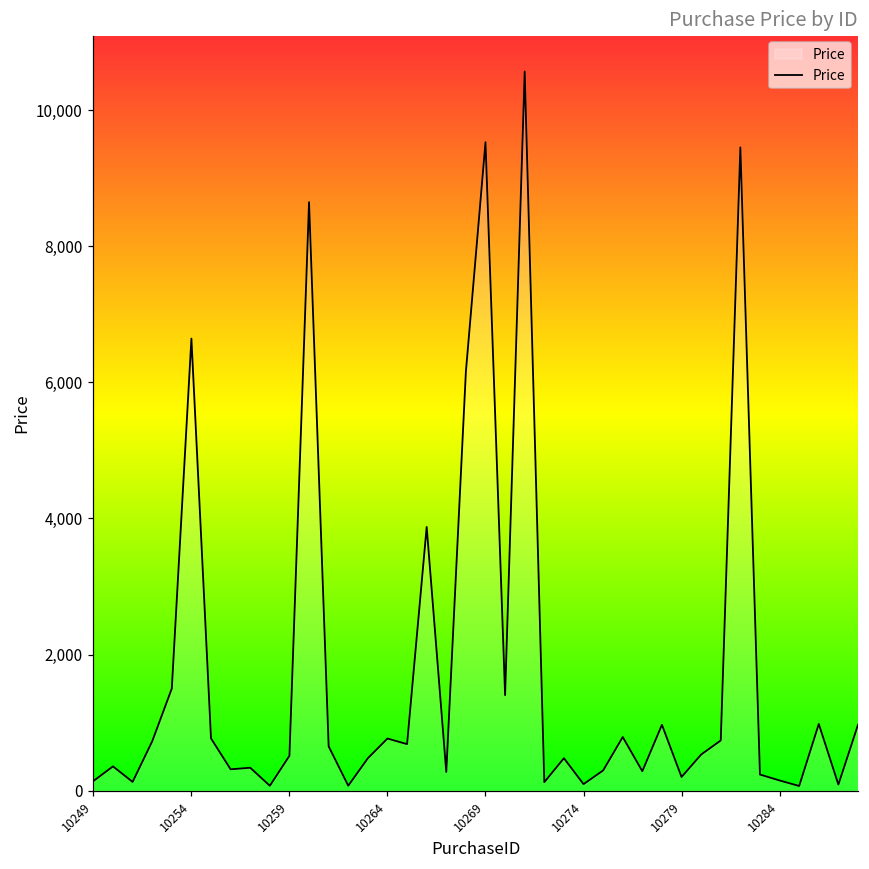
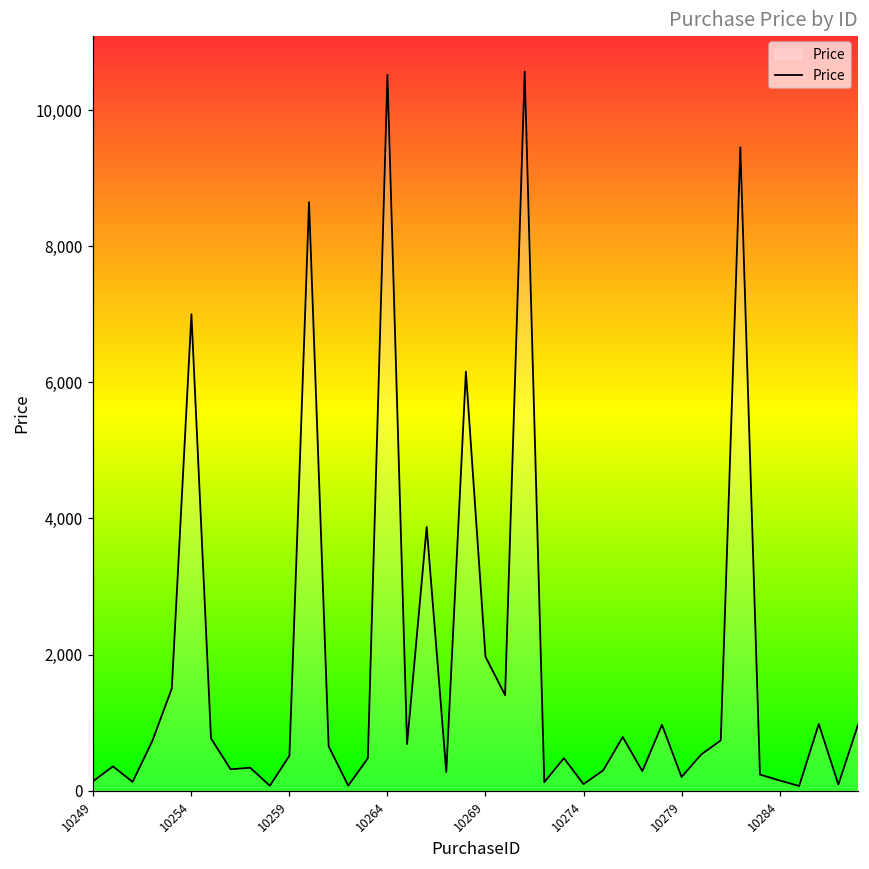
10254: 6,600 -> 7,000
10264: 800 -> 10,500
10269: 9,500 -> 2,000
